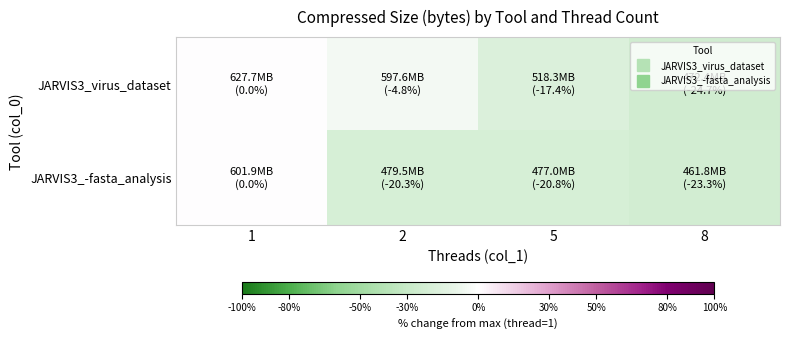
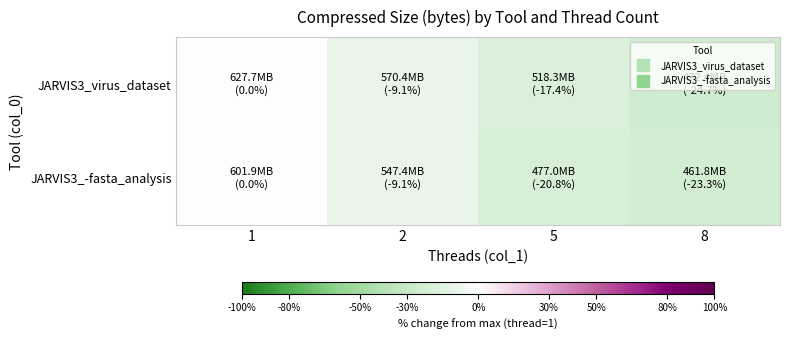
JARVIS3_virus_dataset, 2: 597.6MB (-4.8%) -> 570.4MB (-9.1%)
JARVIS3_-fasta_analysis, 2: 479.5MB (-20.3%) -> 547.4MB (-9.1%)
